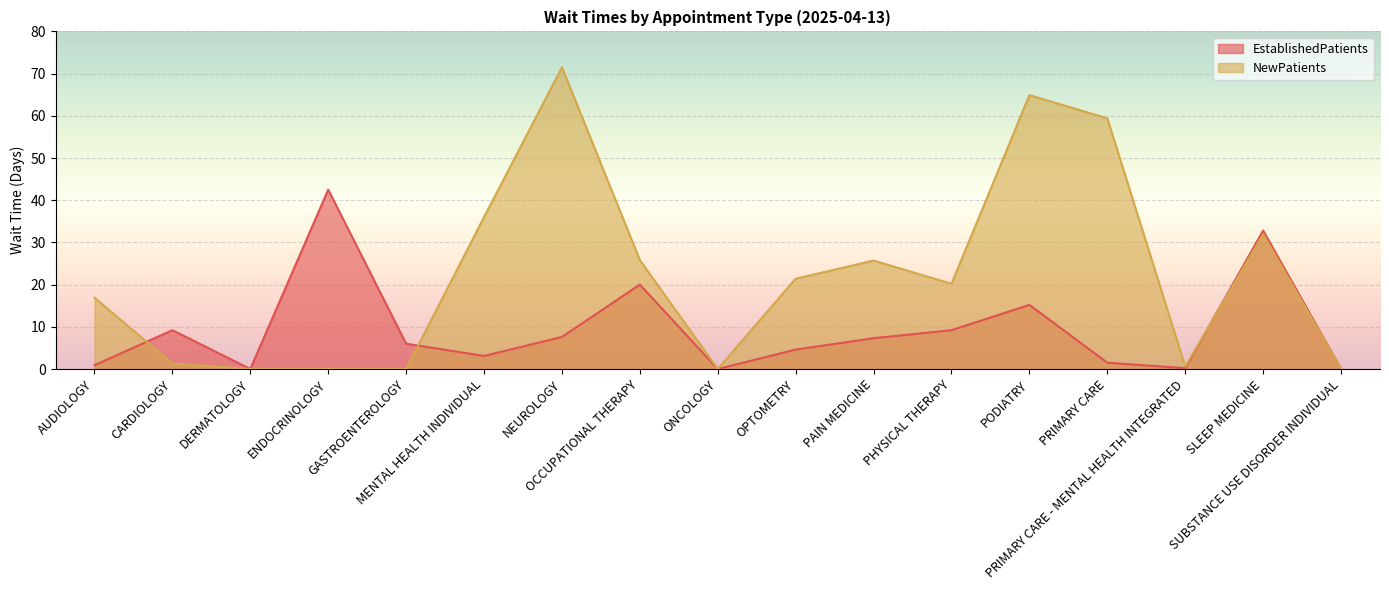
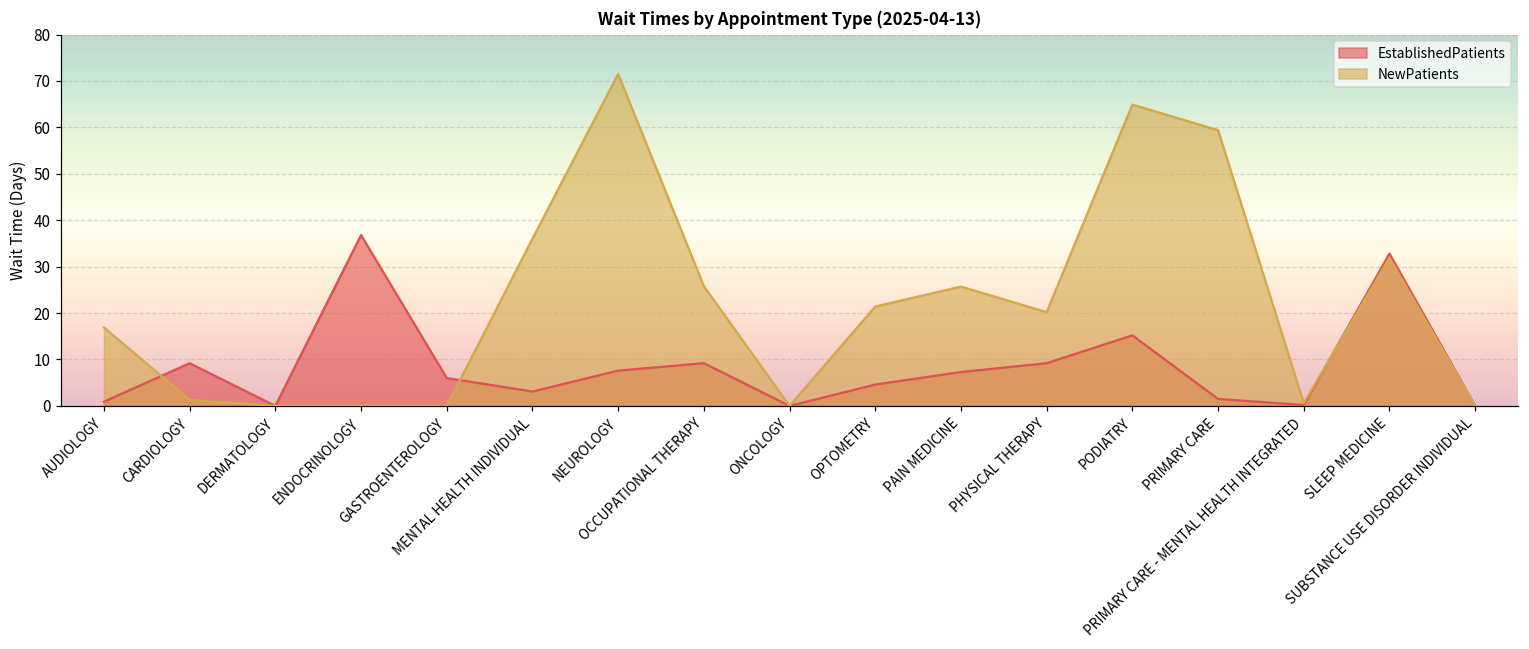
EstablishedPatients, ENDOCRINOLOGY: 43 -> 37
EstablishedPatients, OCCUPATIONAL THERAPY: 20 -> 9
